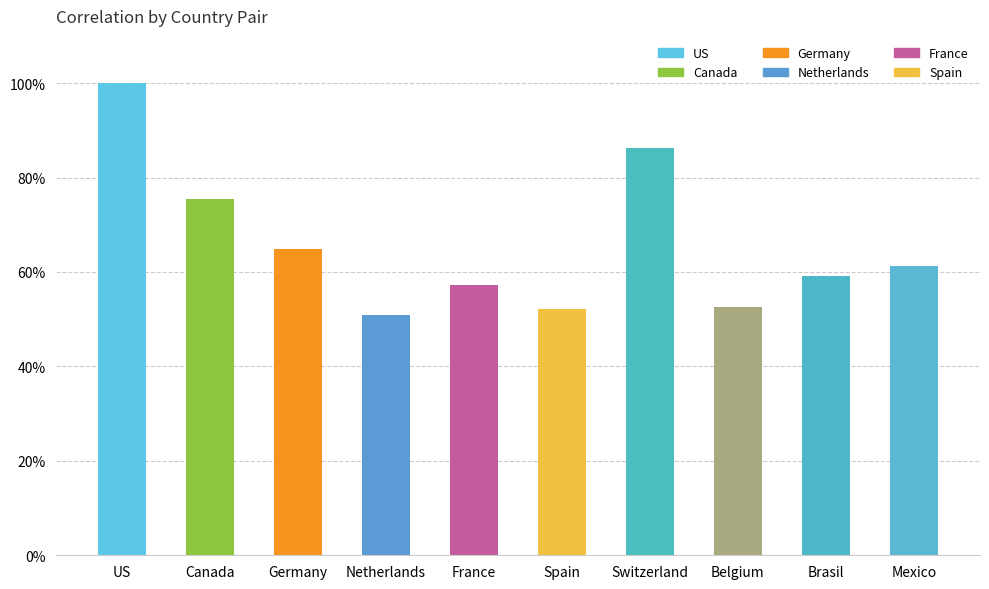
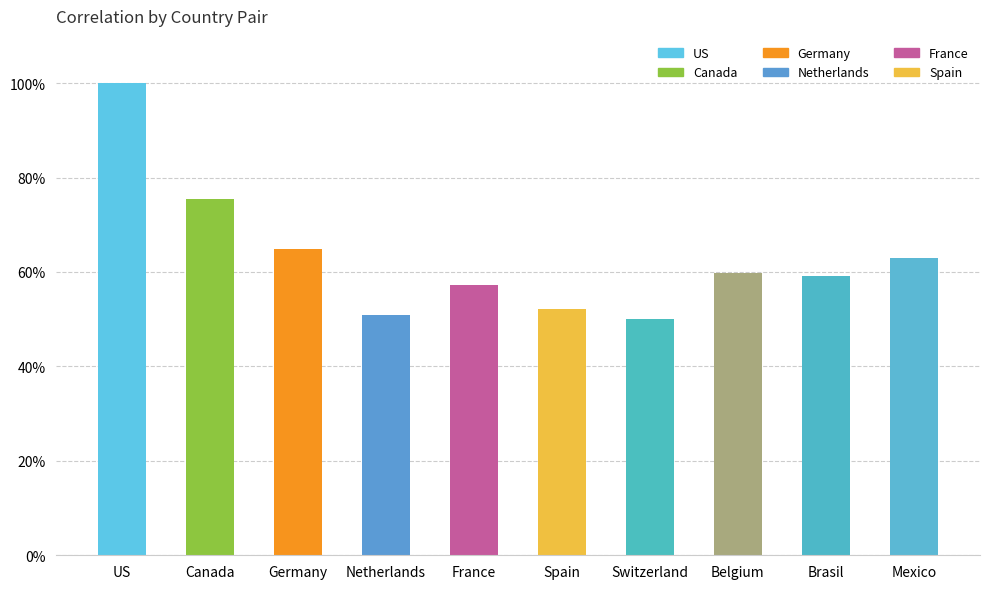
Switzerland: 86% -> 50%
Belgium: 52% -> 60%
Mexico: 61% -> 63%
